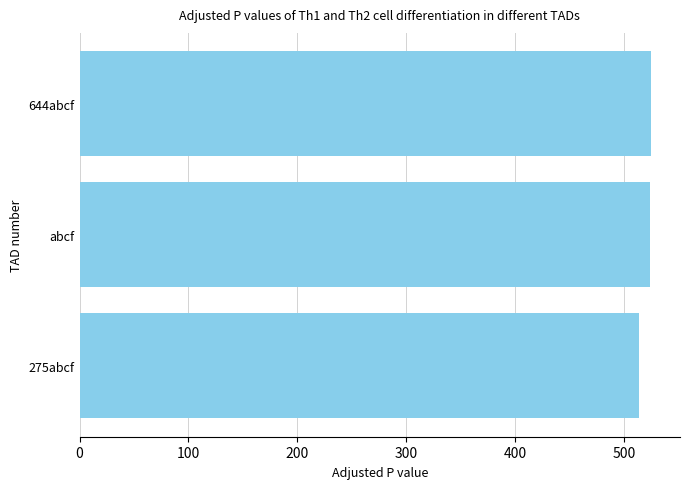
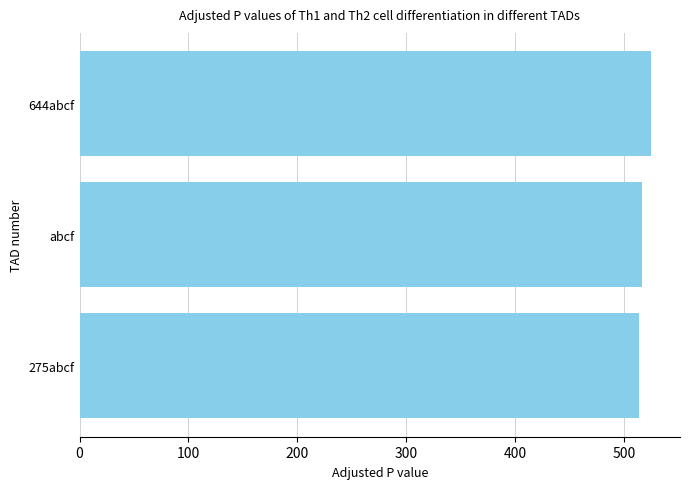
abcf: 524 -> 516
